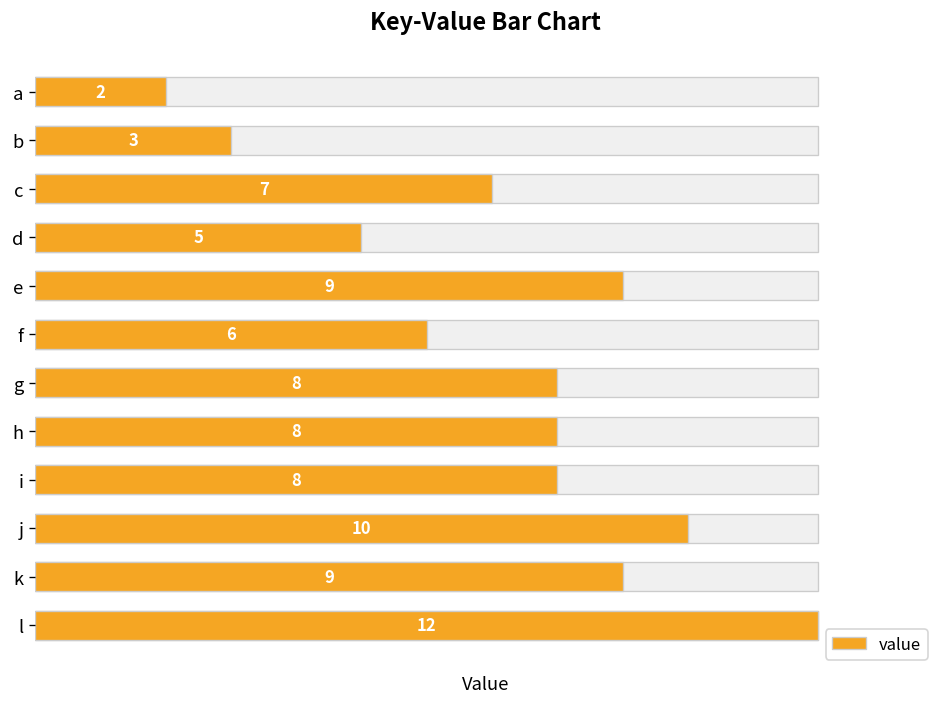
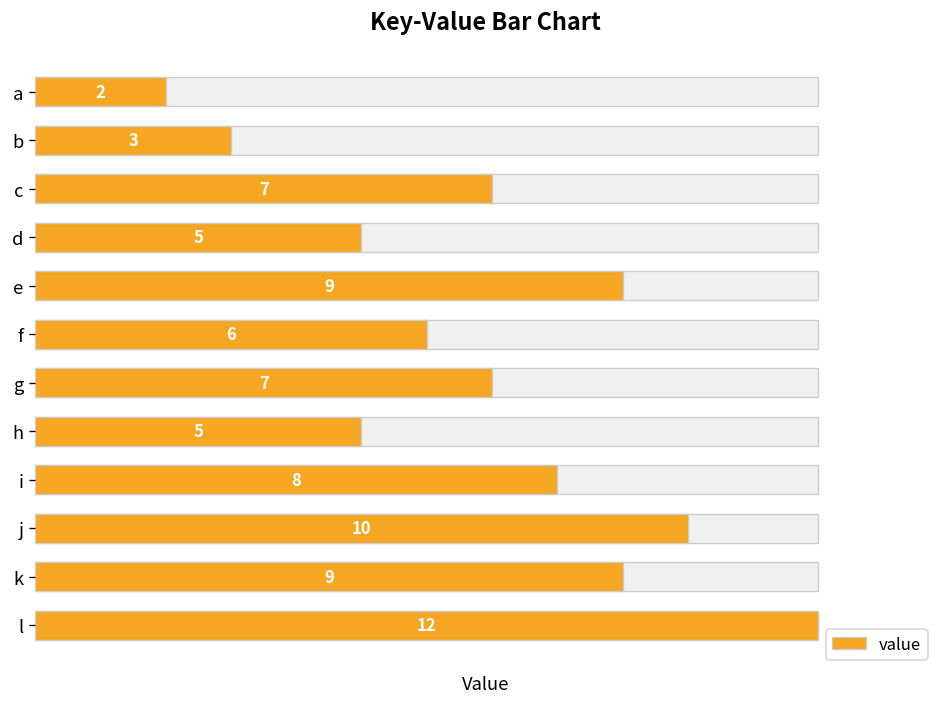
value, g: 8 -> 7
value, h: 8 -> 5
